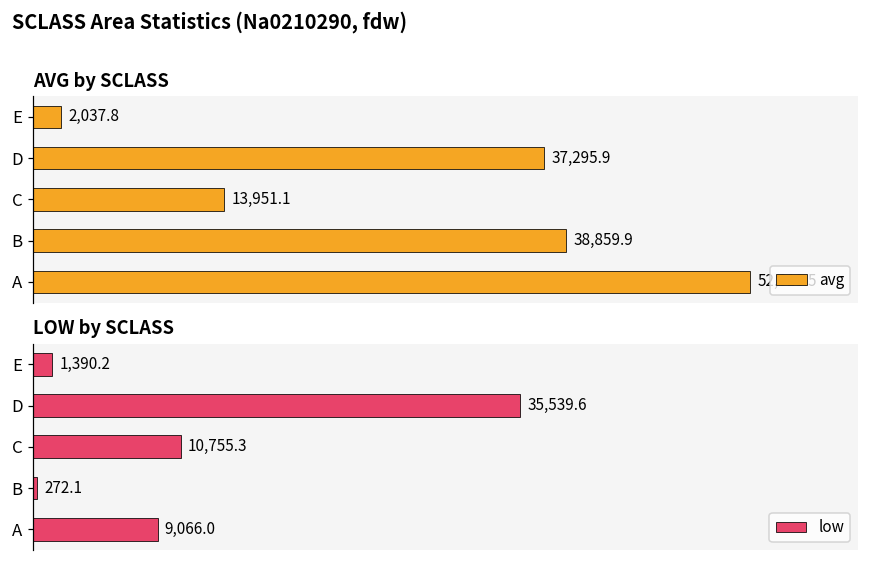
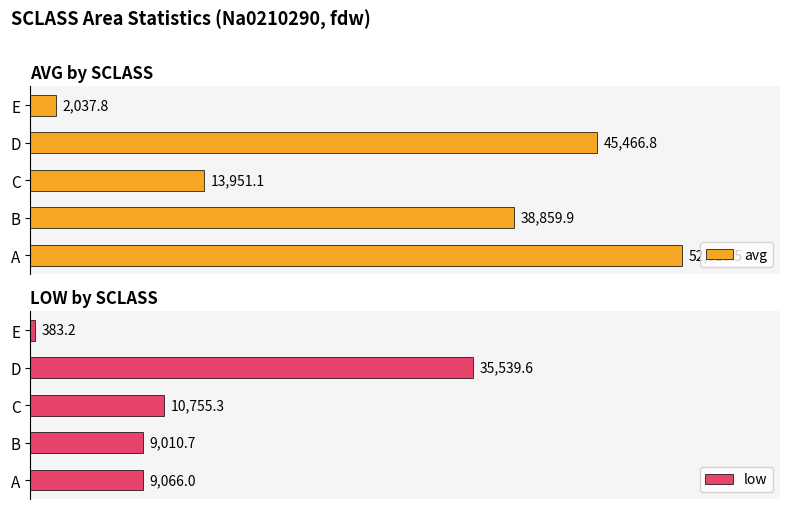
AVG by SCLASS, D: 37,295.9 -> 45,466.8
LOW by SCLASS, E: 1,390.2 -> 383.2
LOW by SCLASS, B: 272.1 -> 9,010.7
